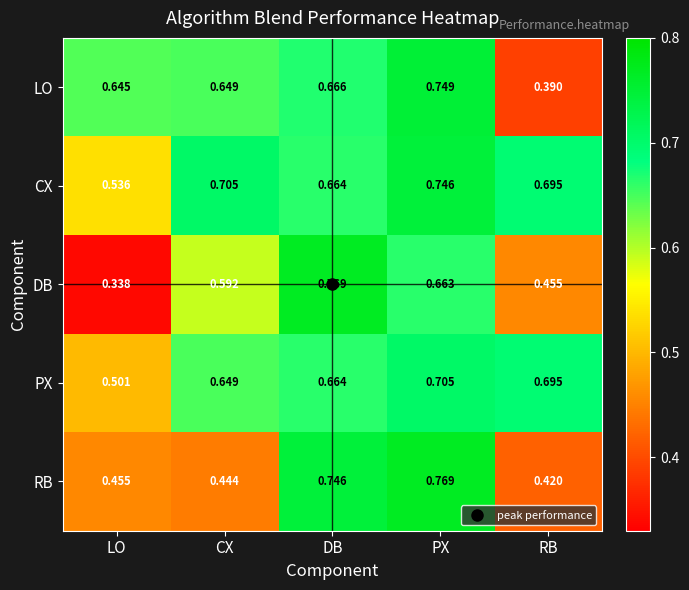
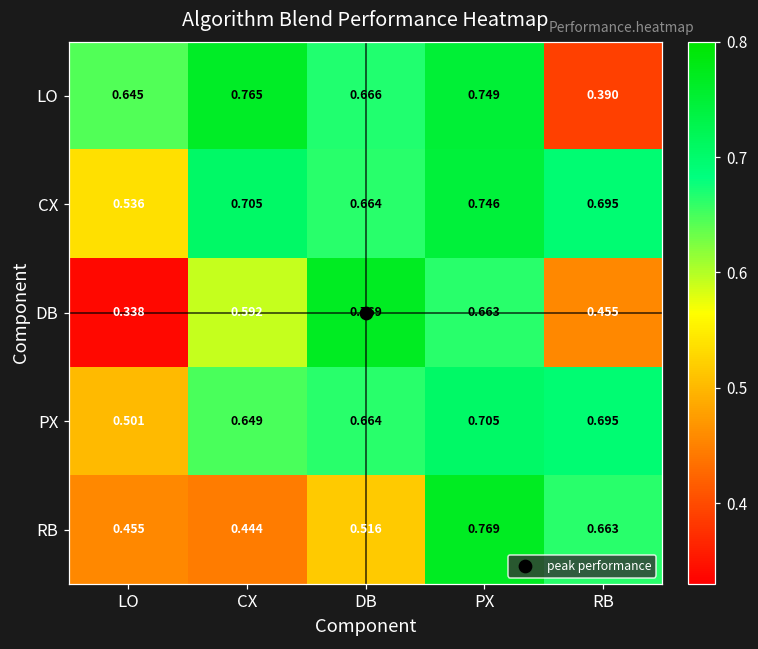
LO, CX: 0.649 -> 0.765
RB, DB: 0.746 -> 0.516
RB, RB: 0.420 -> 0.663
